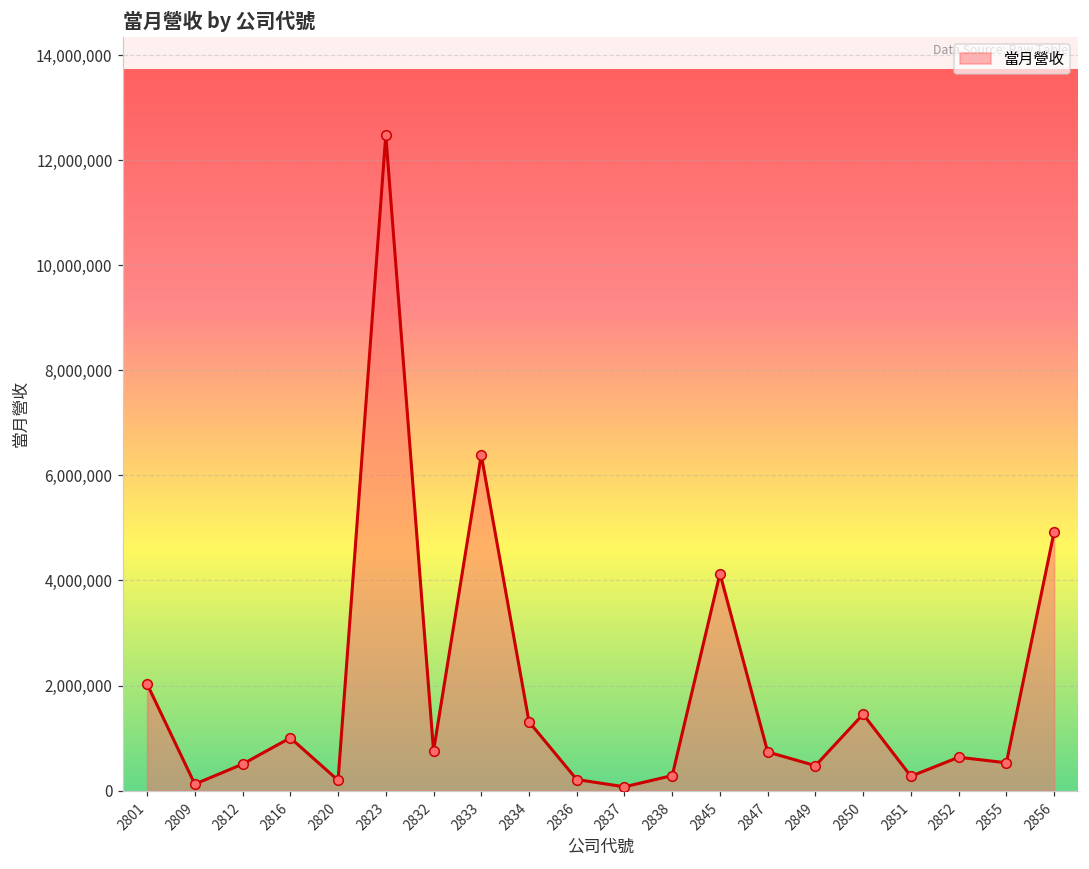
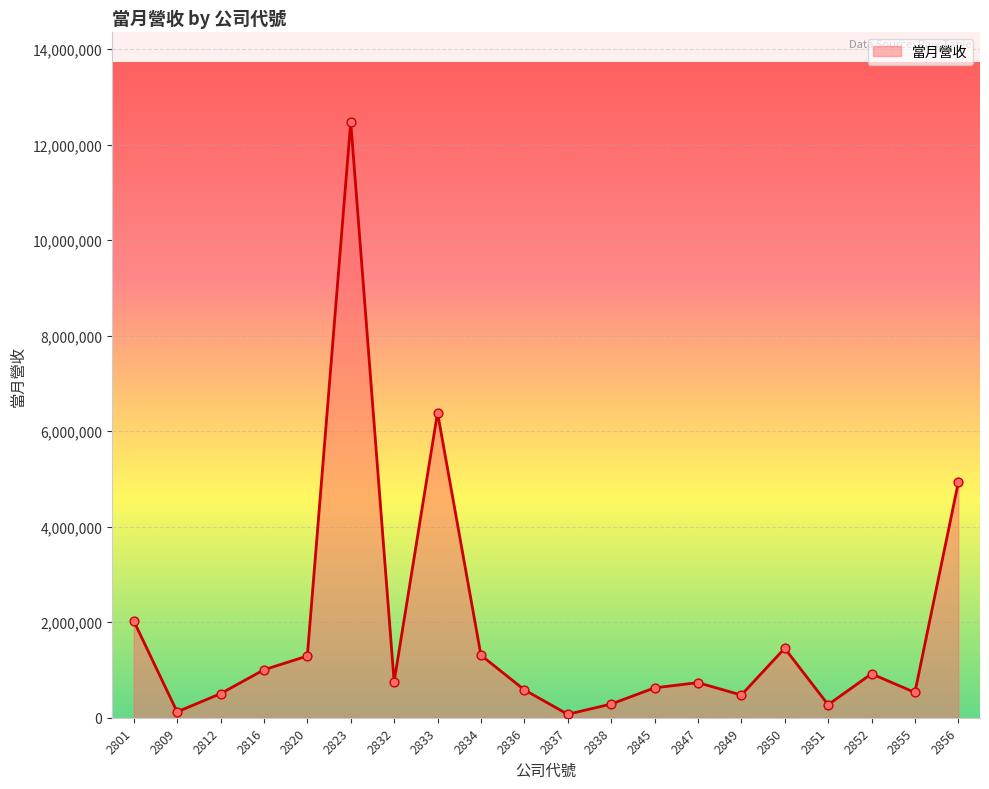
2820: 200,000 -> 1,300,000
2836: 200,000 -> 600,000
2845: 4,100,000 -> 600,000
2852: 600,000 -> 900,000
